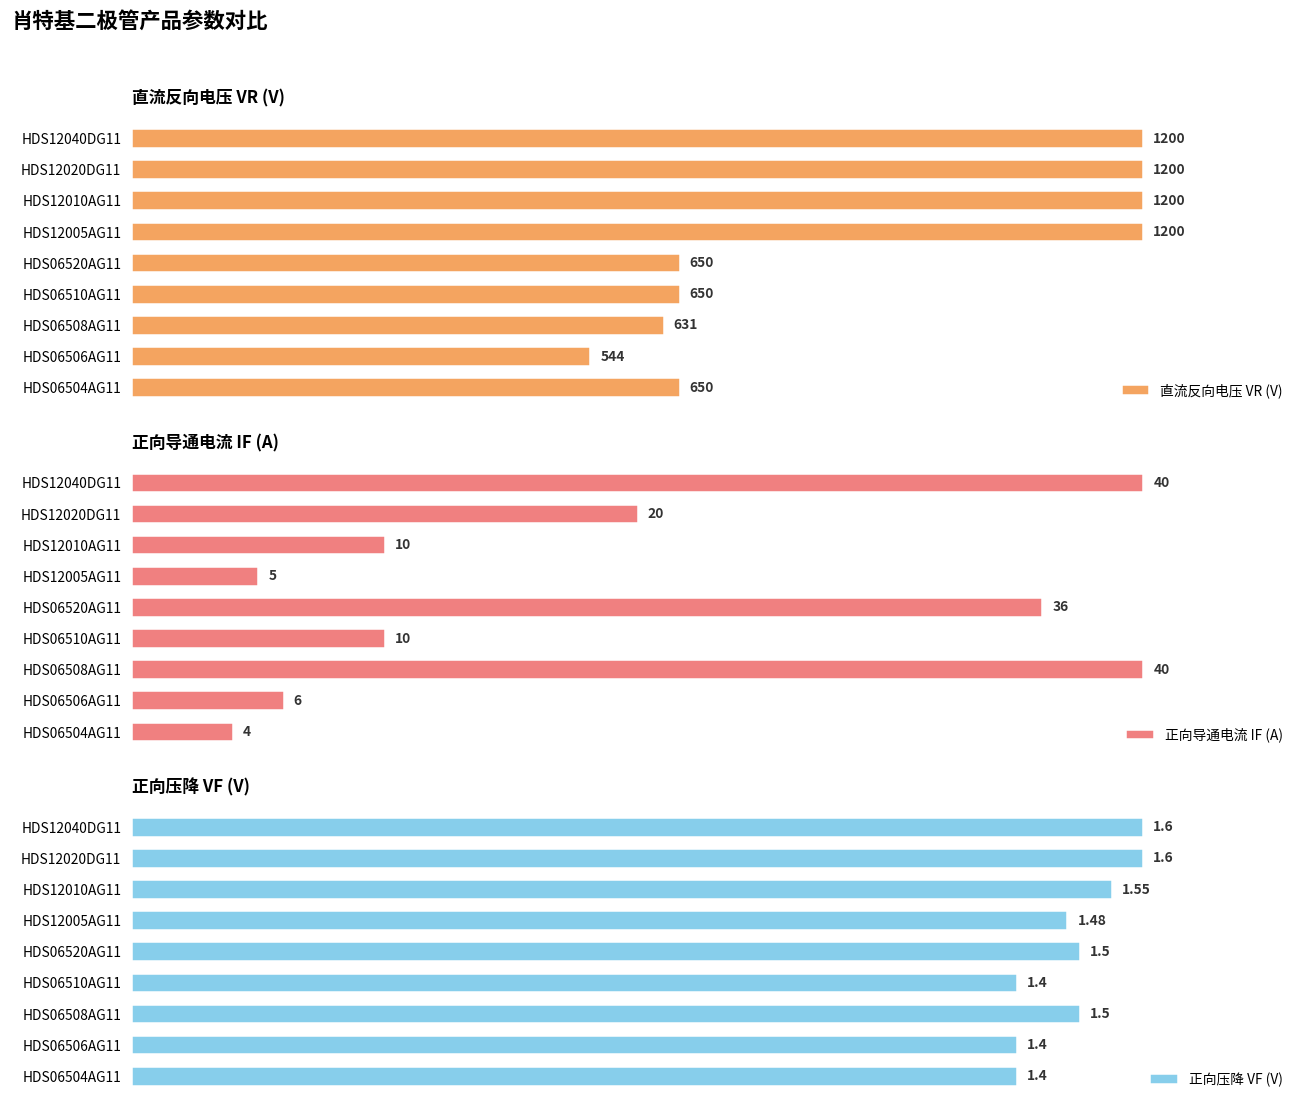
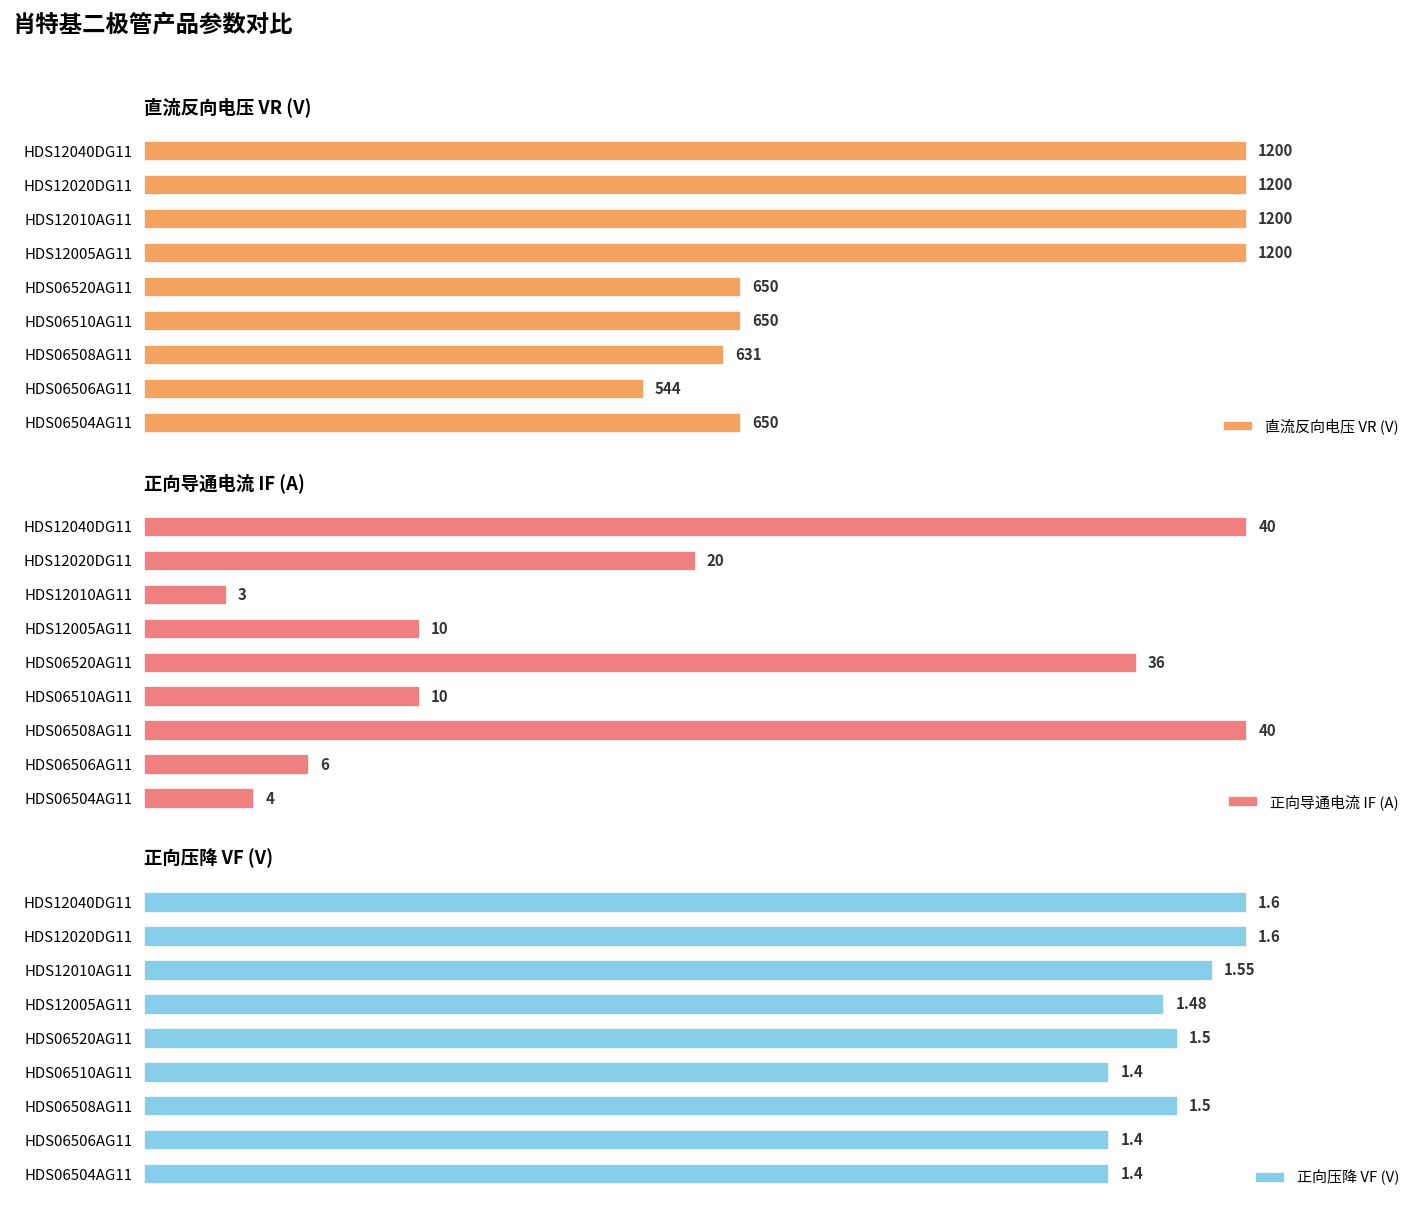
正向导通电流 IF (A), HDS12010AG11: 10 -> 3
正向导通电流 IF (A), HDS12005AG11: 5 -> 10
